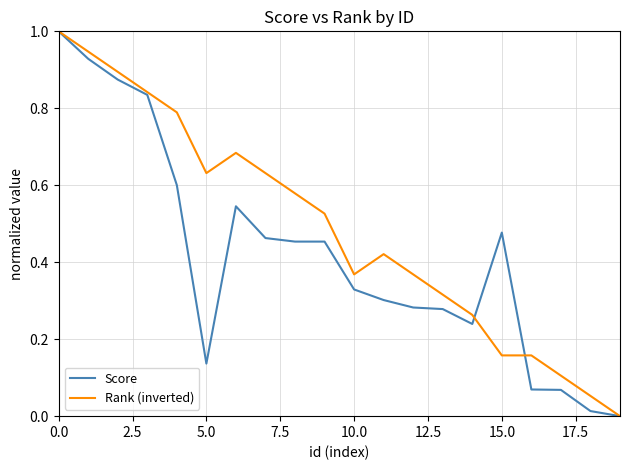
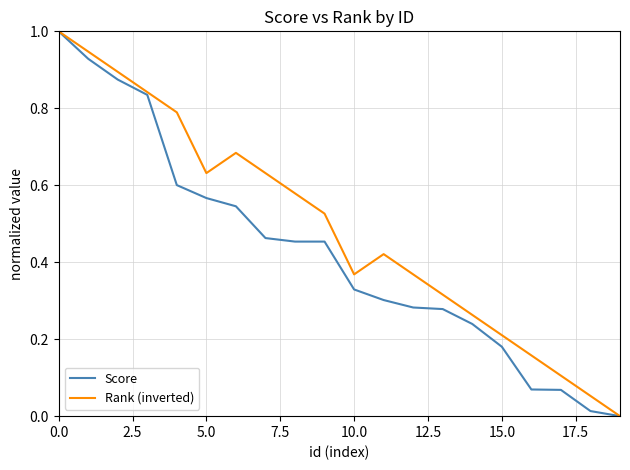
Score, 5.0: 0.14 -> 0.57
Score, 15.0: 0.48 -> 0.18
Rank (inverted), 15.0: 0.16 -> 0.21
